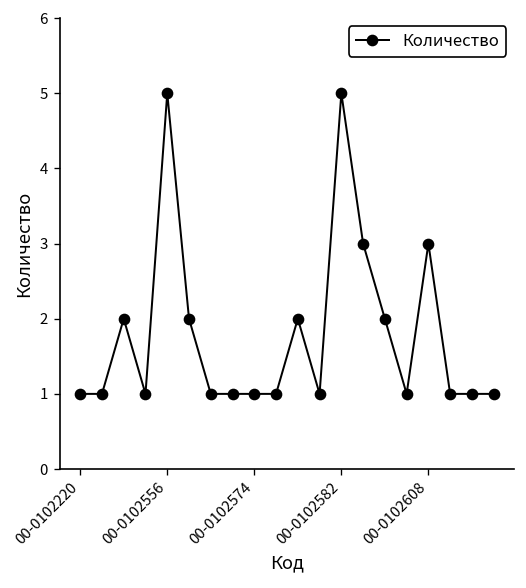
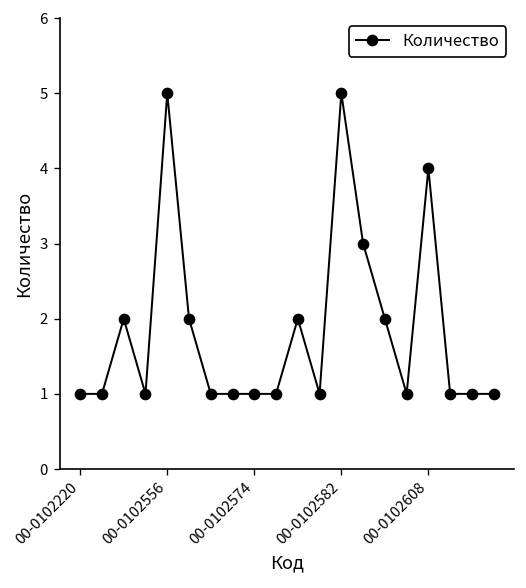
00-0102608: 3 -> 4
